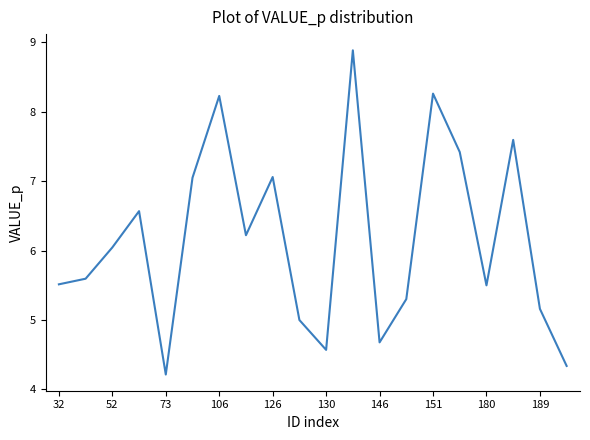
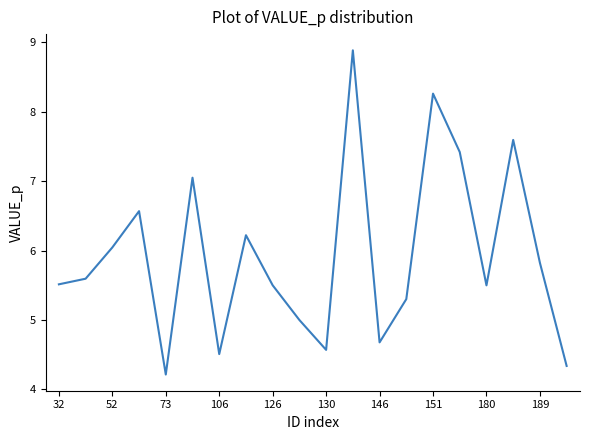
106: 8.2 -> 4.5
126: 7.1 -> 5.5
189: 5.2 -> 5.8
